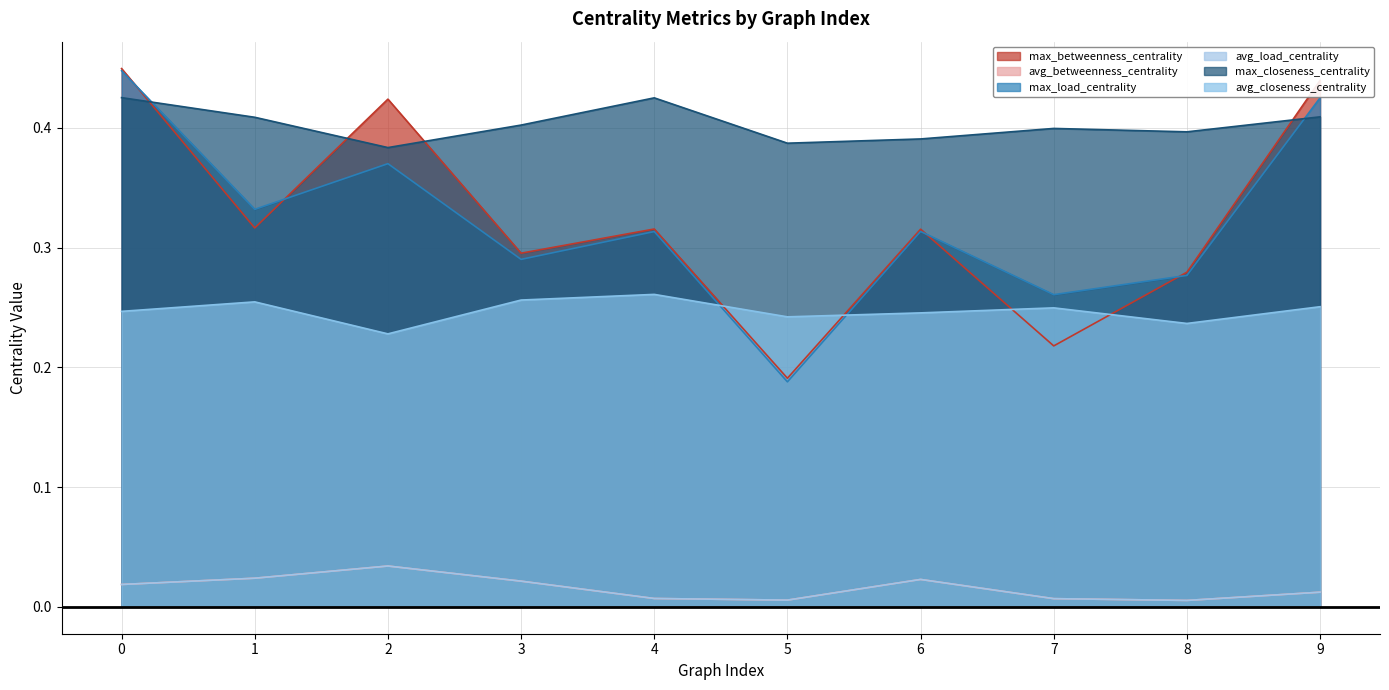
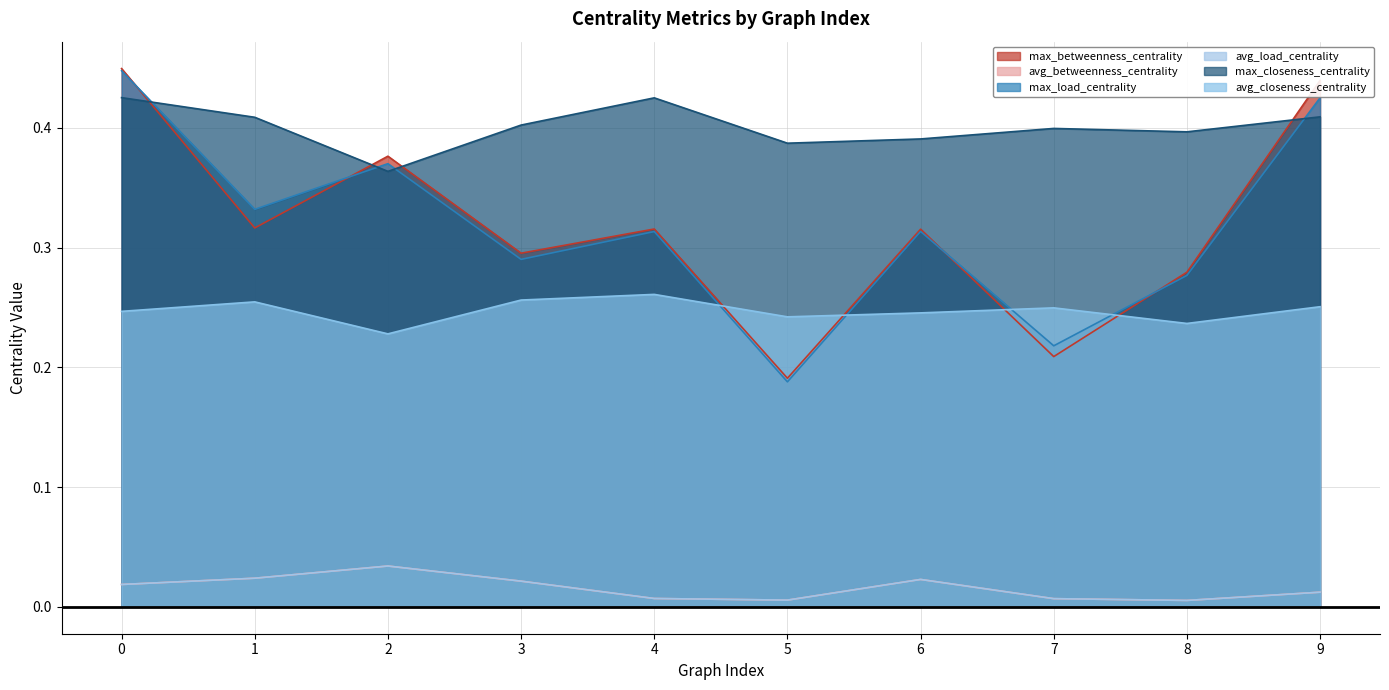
max_betweenness_centrality, 2: 0.424 -> 0.376
max_closeness_centrality, 2: 0.383 -> 0.364
max_betweenness_centrality, 7: 0.218 -> 0.209
max_load_centrality, 7: 0.261 -> 0.218
